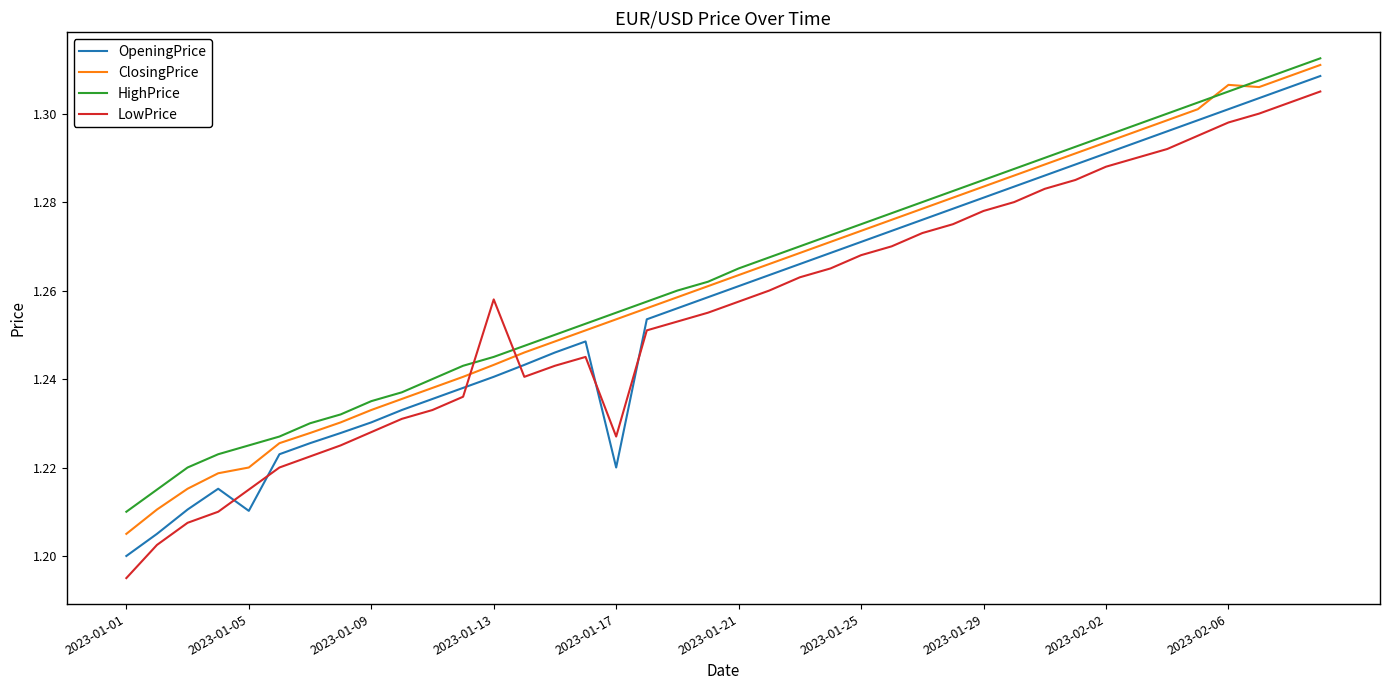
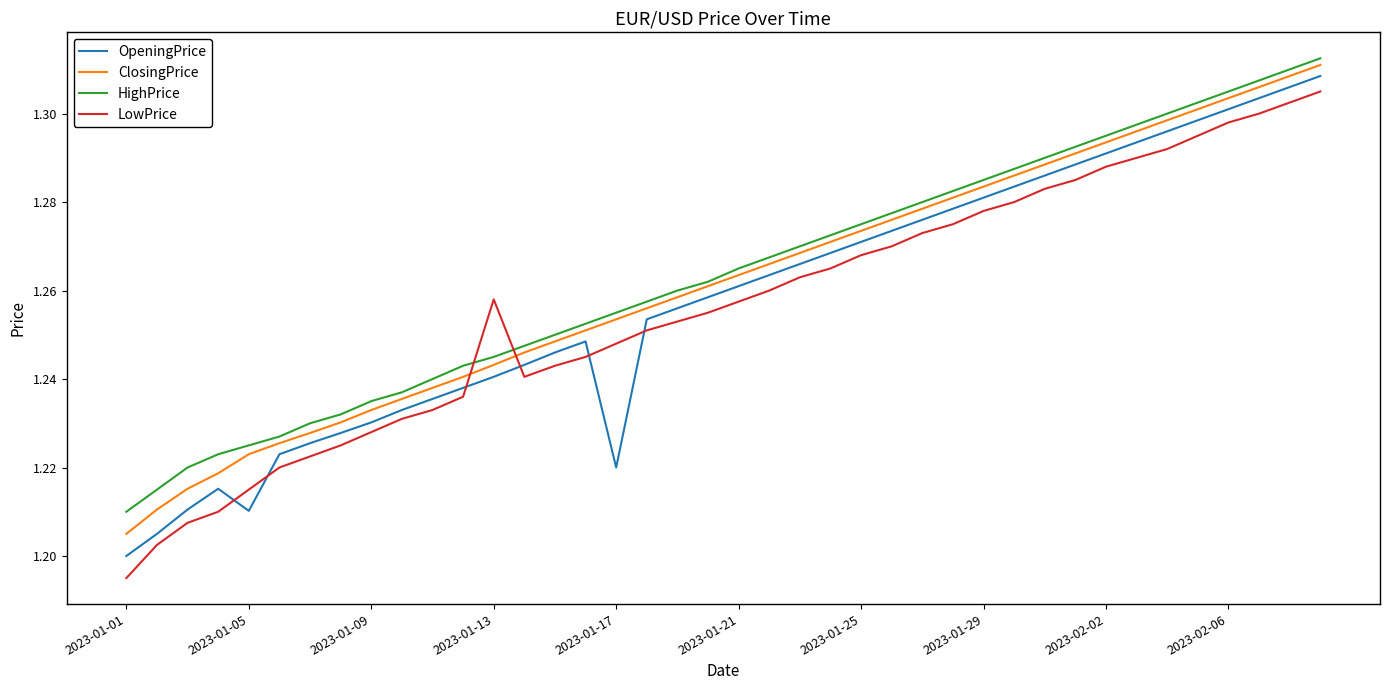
ClosingPrice, 2023-01-05: 1.220 -> 1.223
LowPrice, 2023-01-17: 1.227 -> 1.248
ClosingPrice, 2023-02-06: 1.307 -> 1.304
